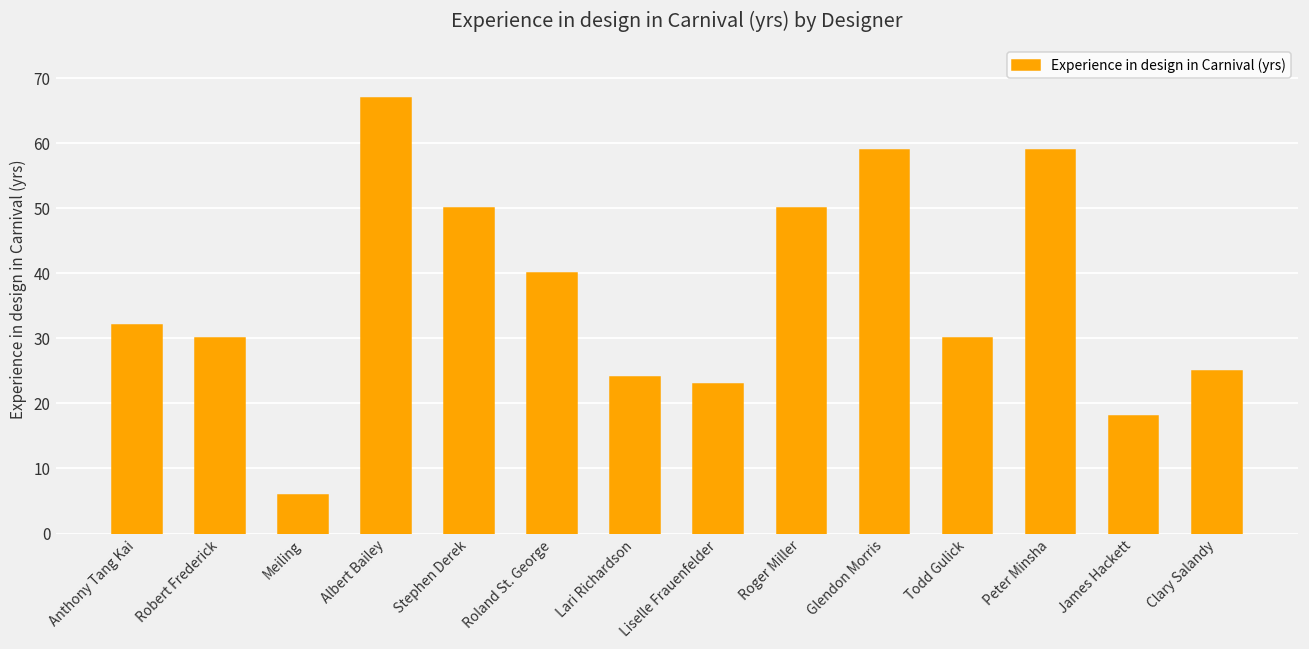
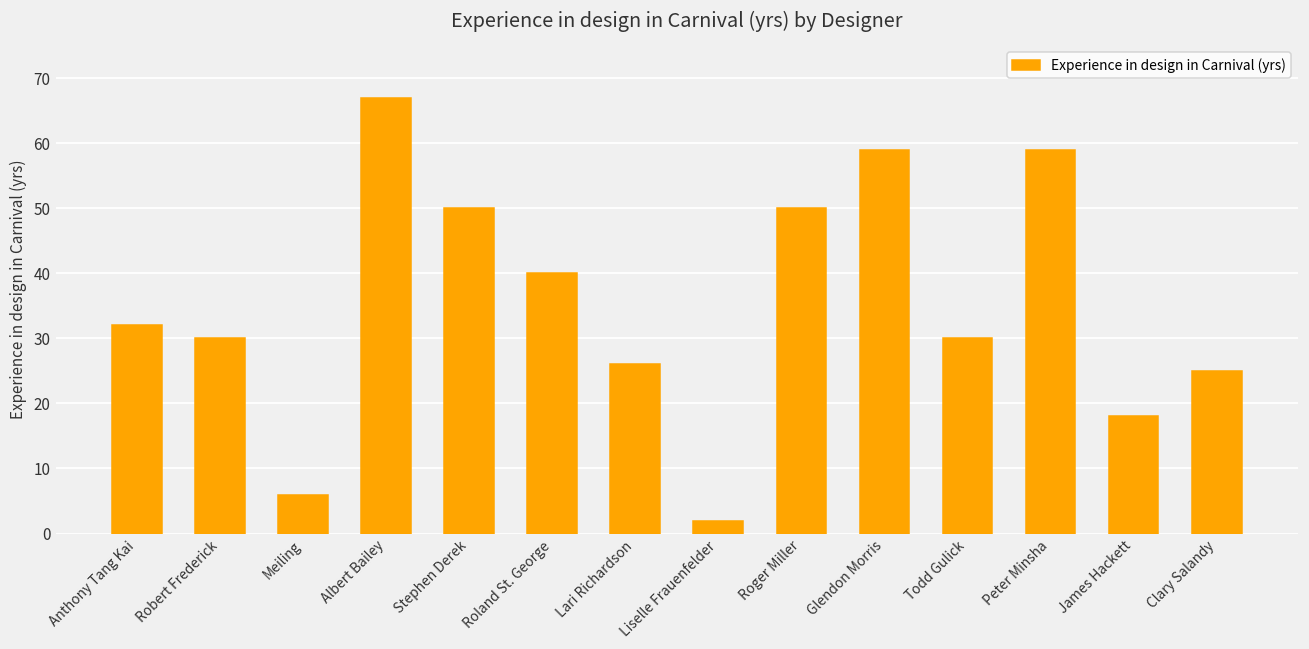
Lari Richardson: 24 -> 26
Liselle Frauenfelder: 23 -> 2
